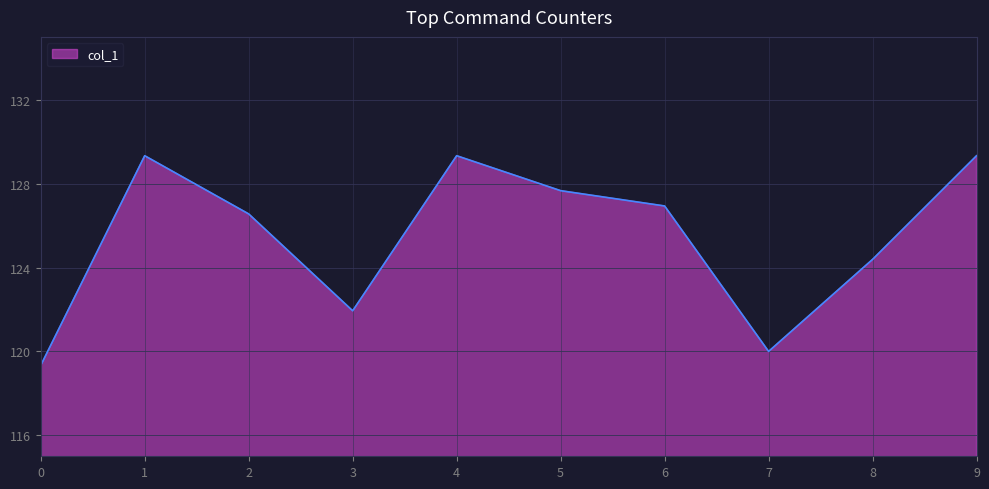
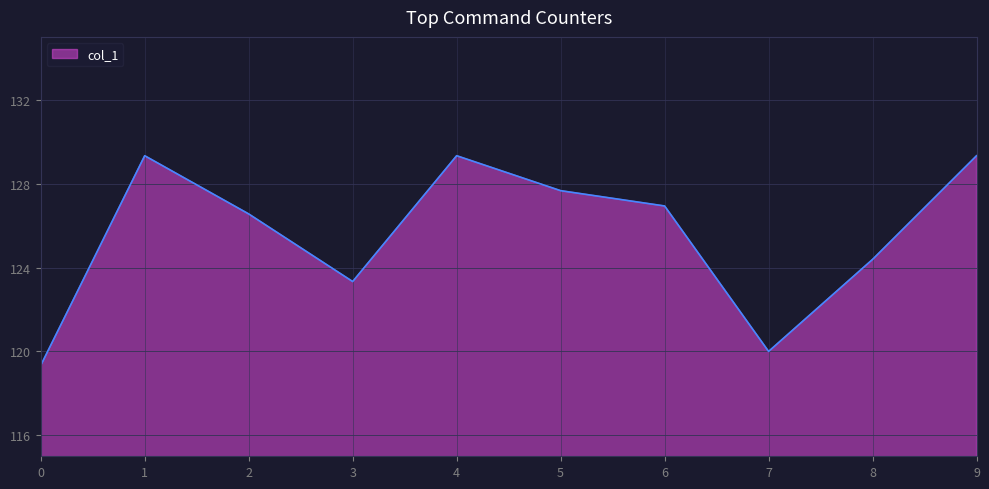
3: 121.9 -> 123.3
